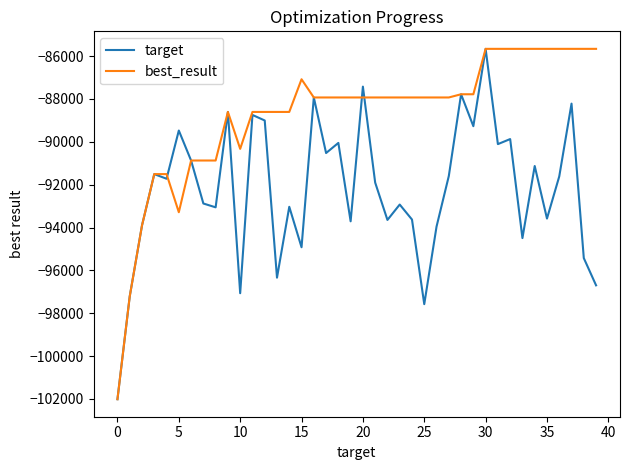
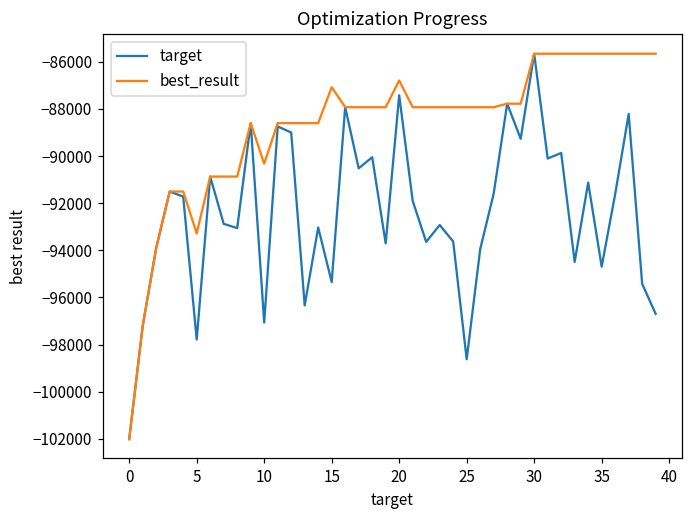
target, 5: -89500 -> -97800
target, 15: -94900 -> -95300
best_result, 20: -87900 -> -86800
target, 25: -97600 -> -98600
target, 35: -93600 -> -94700
